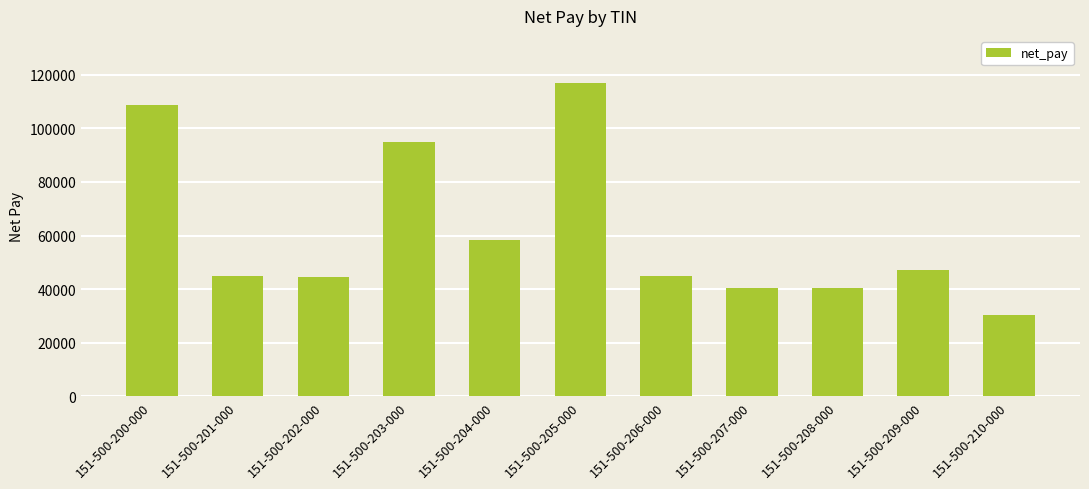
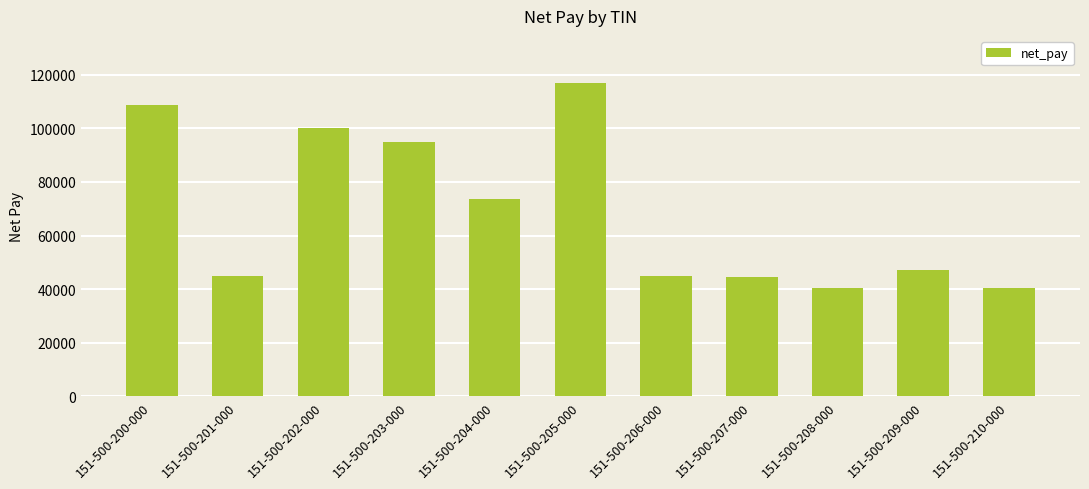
151-500-202-000: 44000 -> 100000
151-500-204-000: 59000 -> 74000
151-500-207-000: 41000 -> 45000
151-500-210-000: 30000 -> 41000
